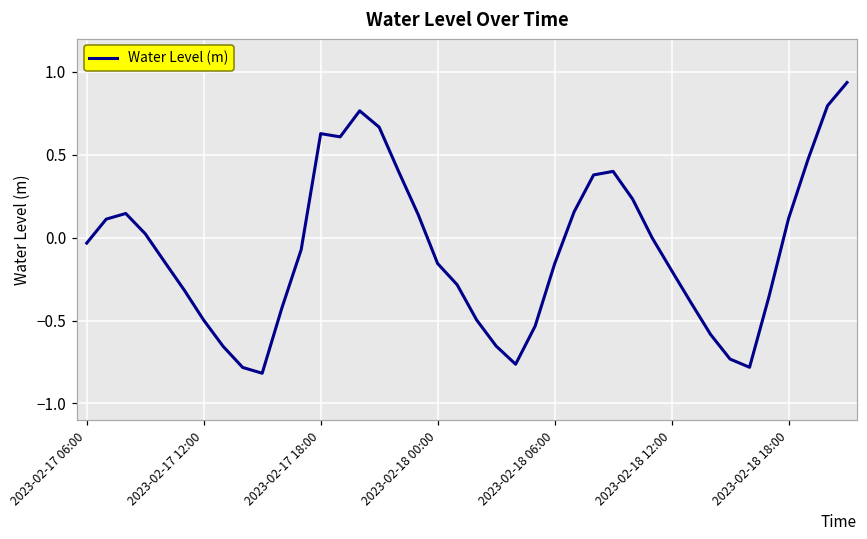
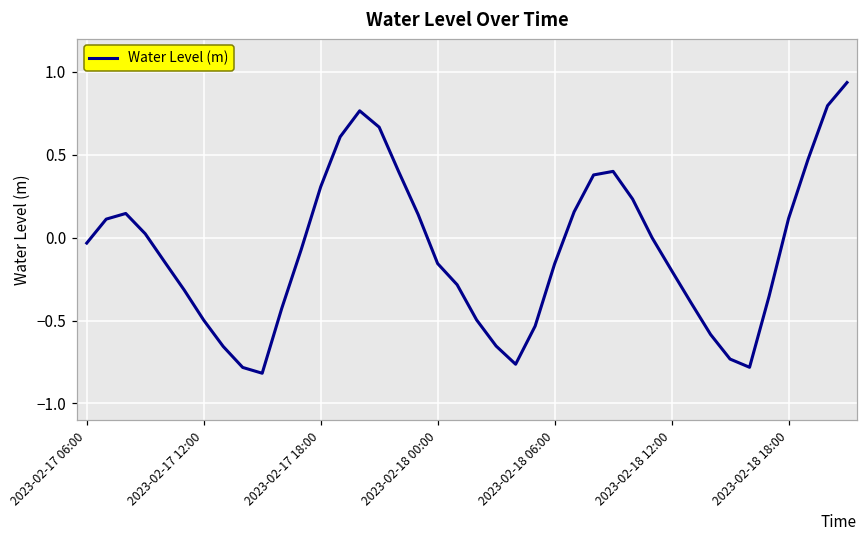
2023-02-17 18:00: 0.63 -> 0.31
